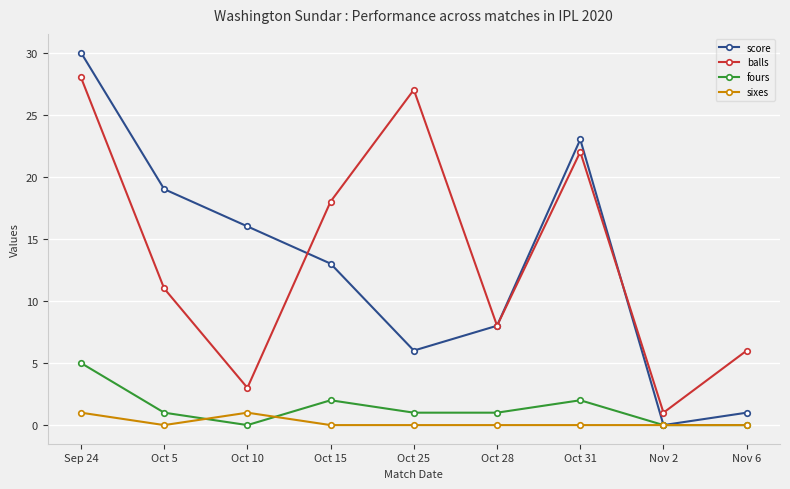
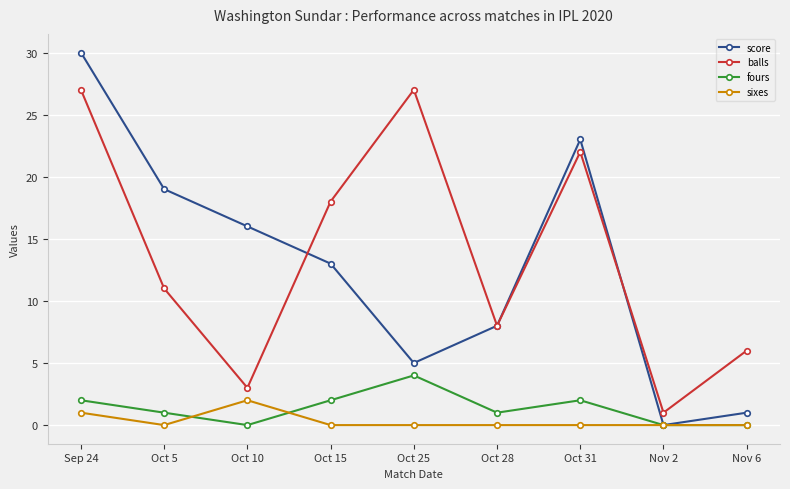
balls, Sep 24: 28 -> 27
fours, Sep 24: 5 -> 2
sixes, Oct 10: 1 -> 2
score, Oct 25: 6 -> 5
fours, Oct 25: 1 -> 4
